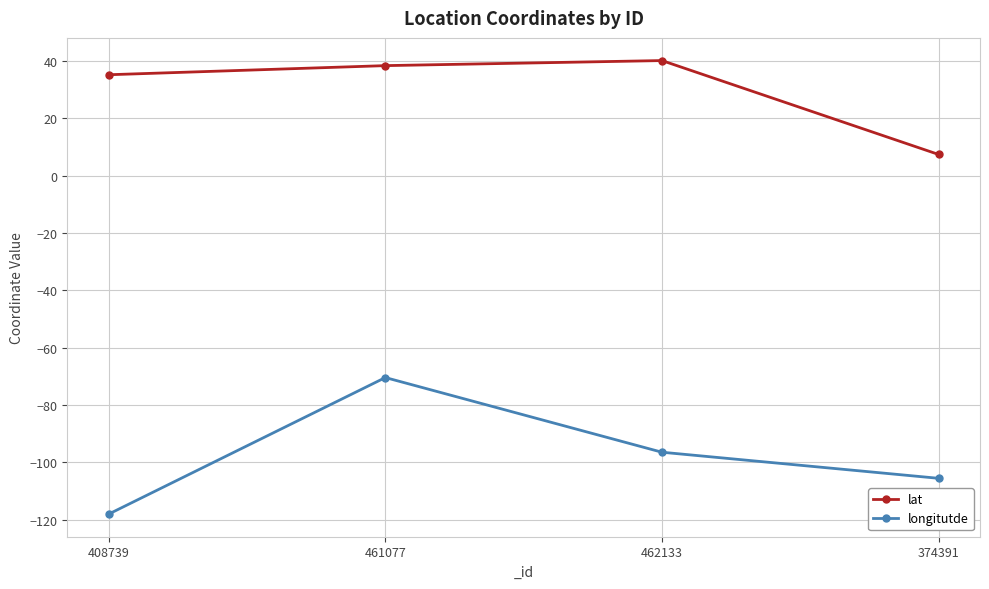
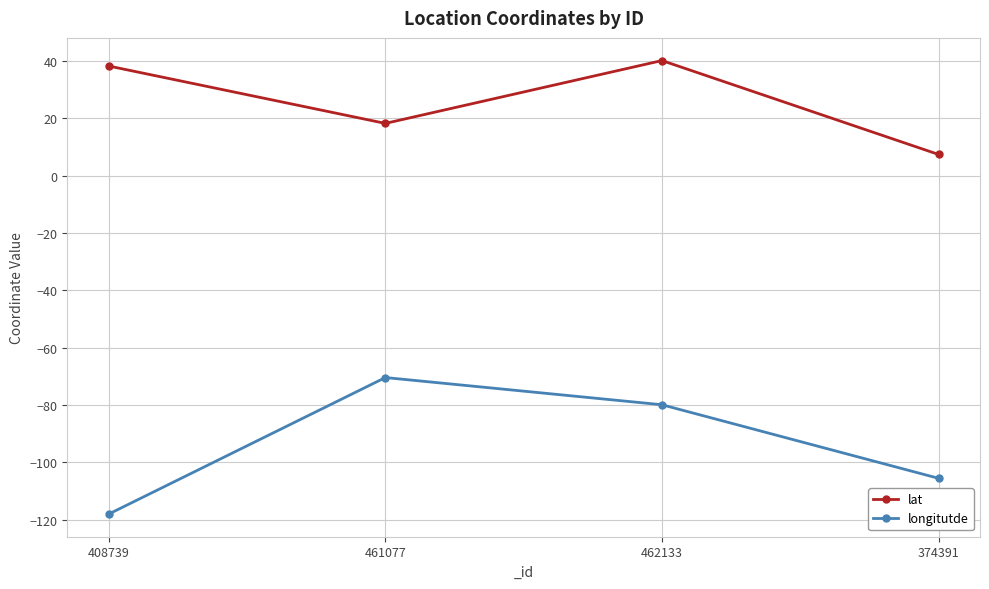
lat, 408739: 35 -> 38
lat, 461077: 38 -> 18
longitutde, 462133: -96 -> -80
